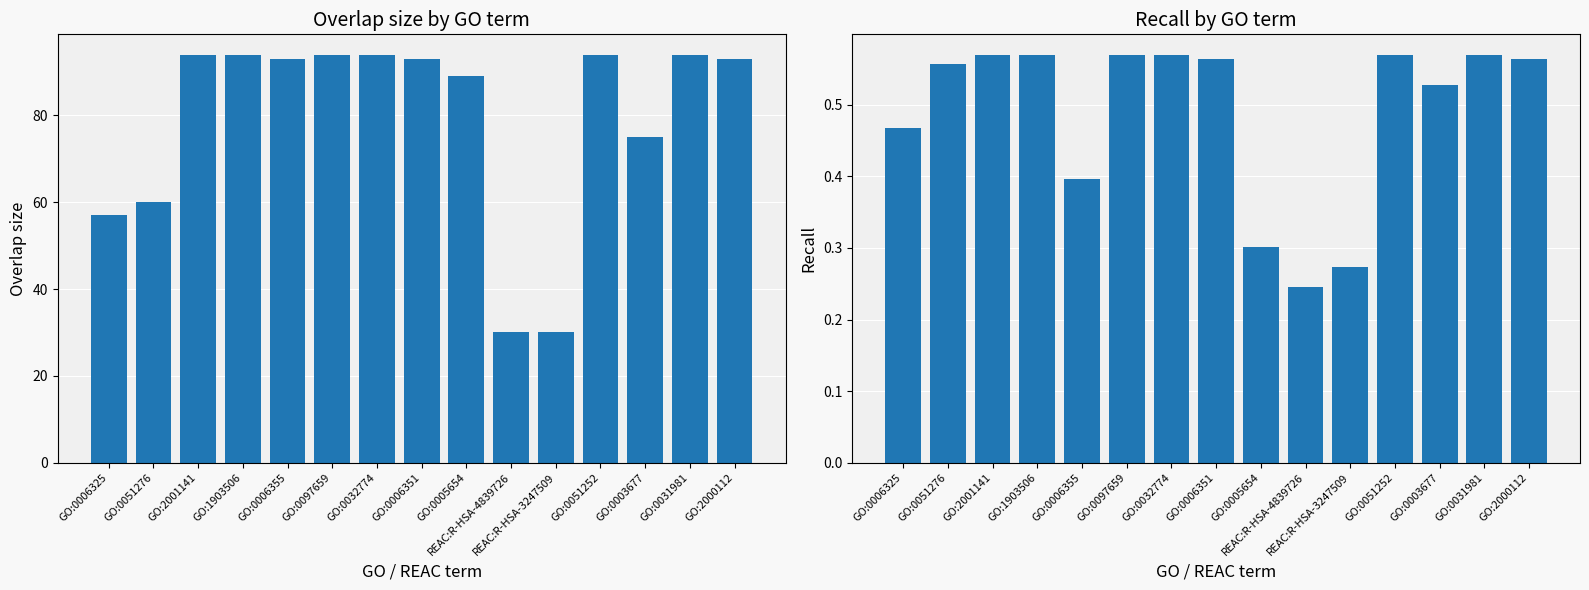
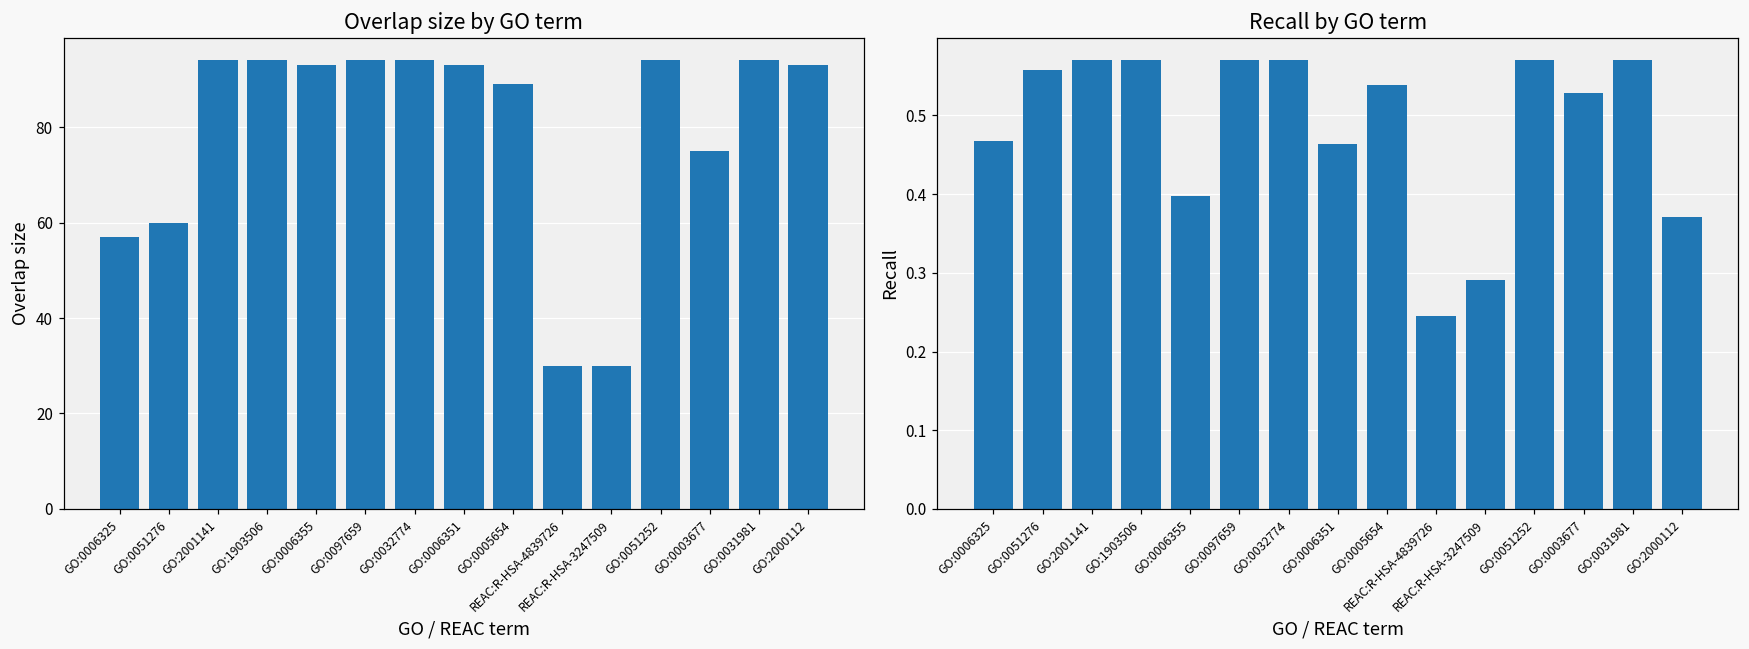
Recall by GO term, GO:0006351: 0.56 -> 0.46
Recall by GO term, GO:0005654: 0.30 -> 0.54
Recall by GO term, REAC:R-HSA-3247509: 0.27 -> 0.29
Recall by GO term, GO:2000112: 0.56 -> 0.37
